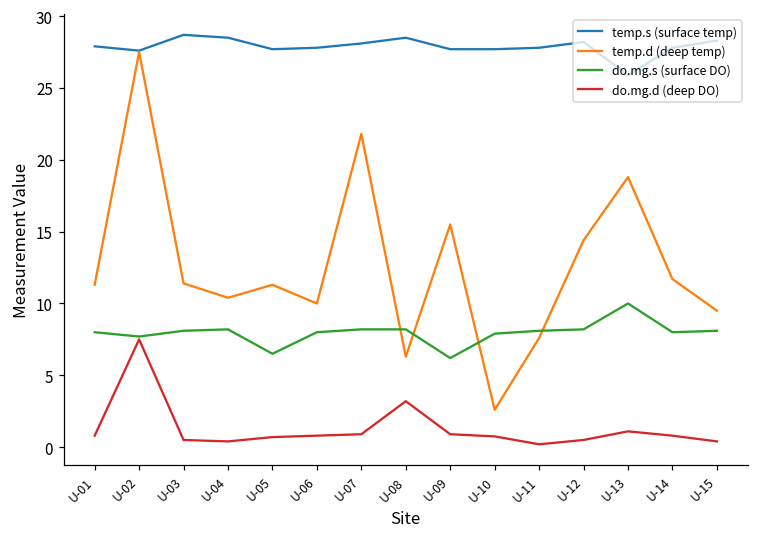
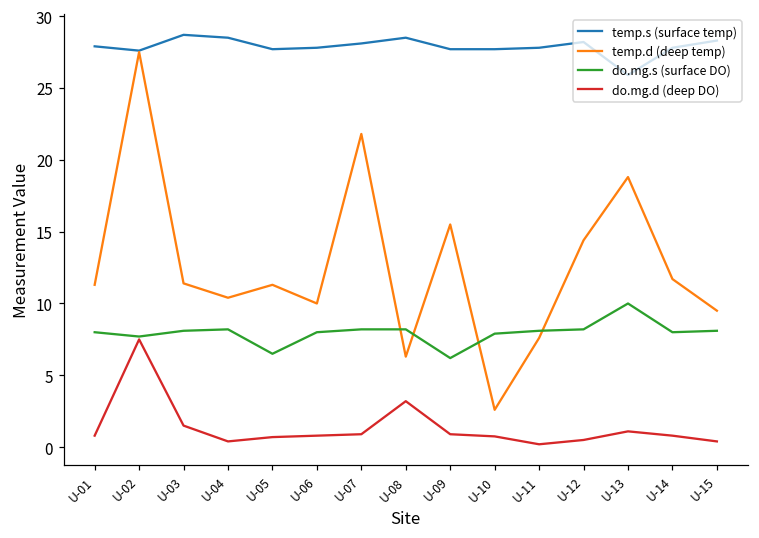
do.mg.d (deep DO), U-03: 0.5 -> 1.5
